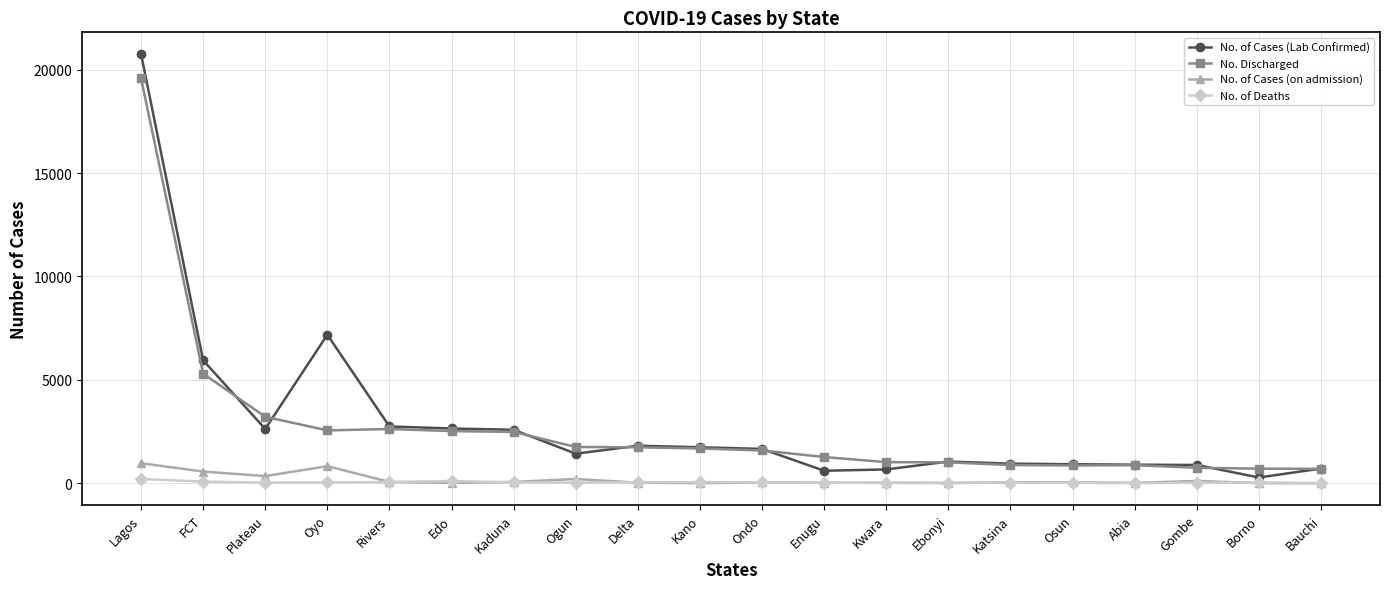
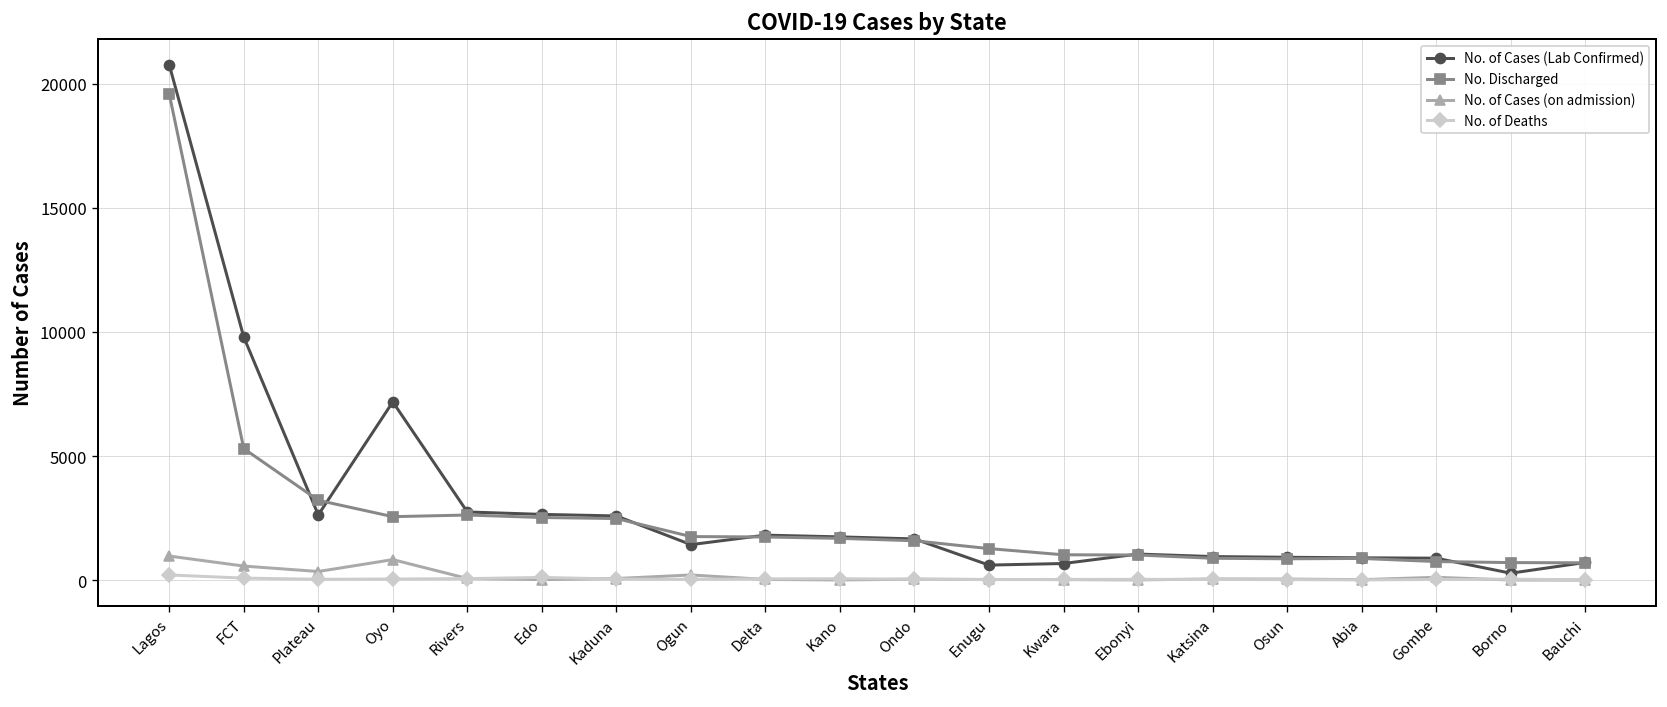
No. of Cases (Lab Confirmed), FCT: 5900 -> 9800
